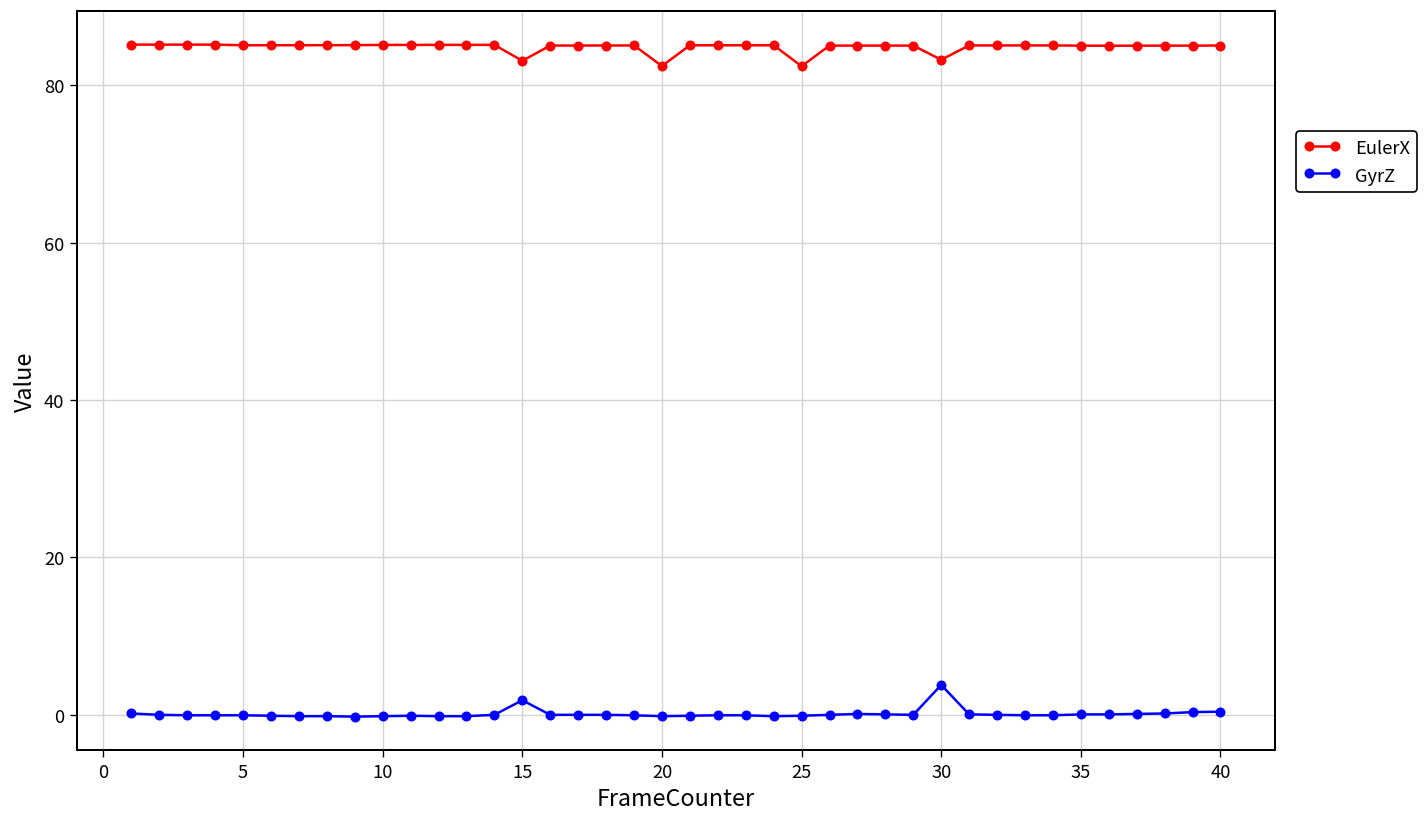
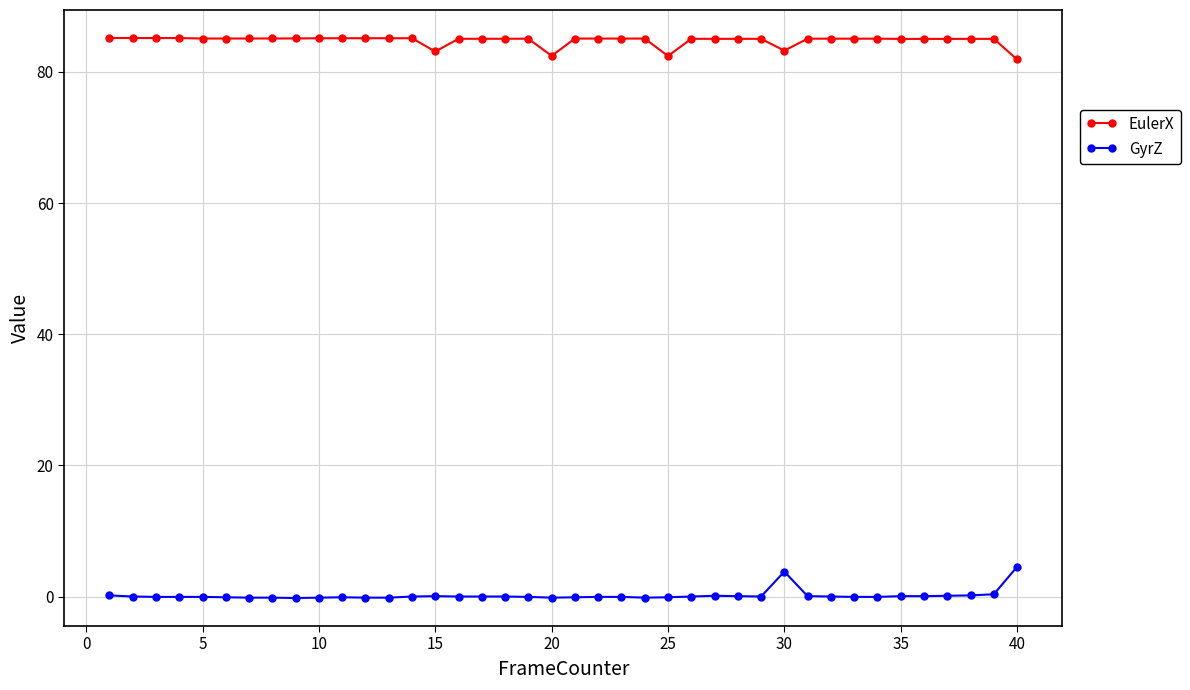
GyrZ, 15: 2 -> 0
EulerX, 40: 85 -> 82
GyrZ, 40: 0 -> 5
